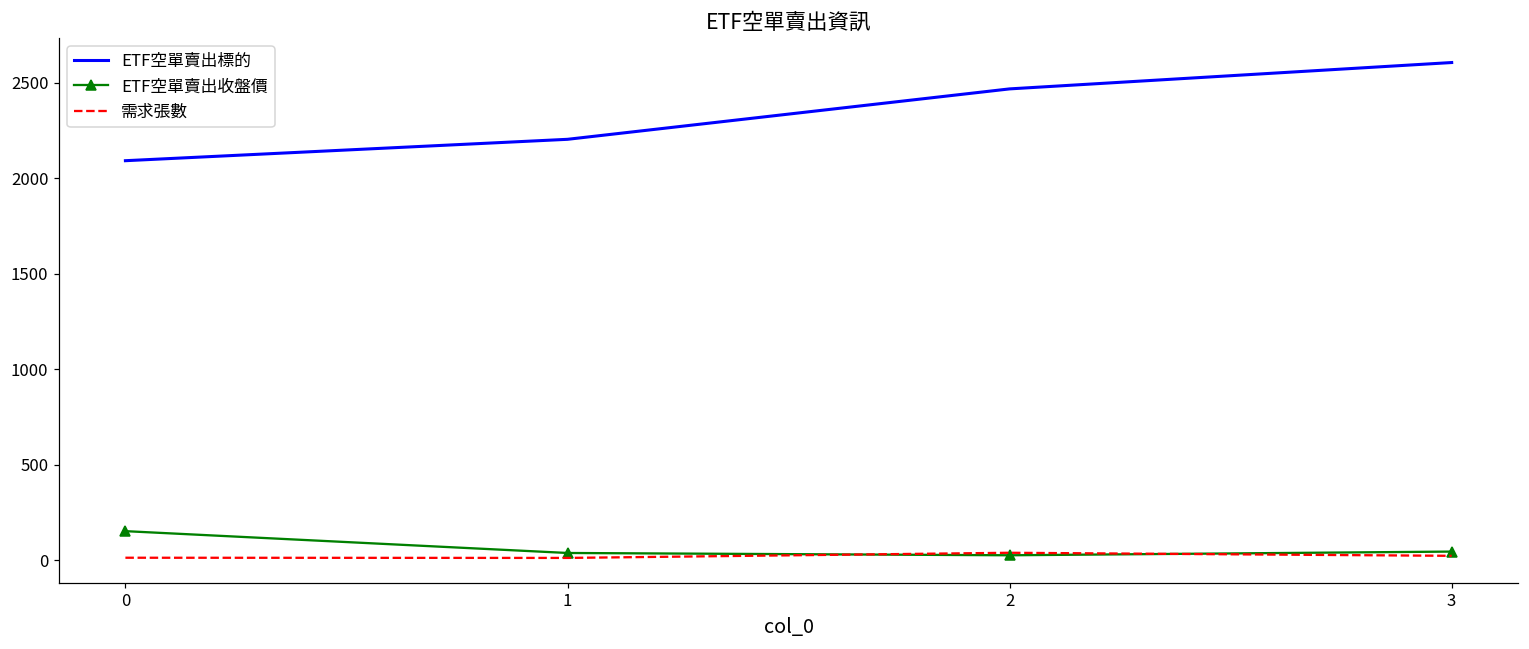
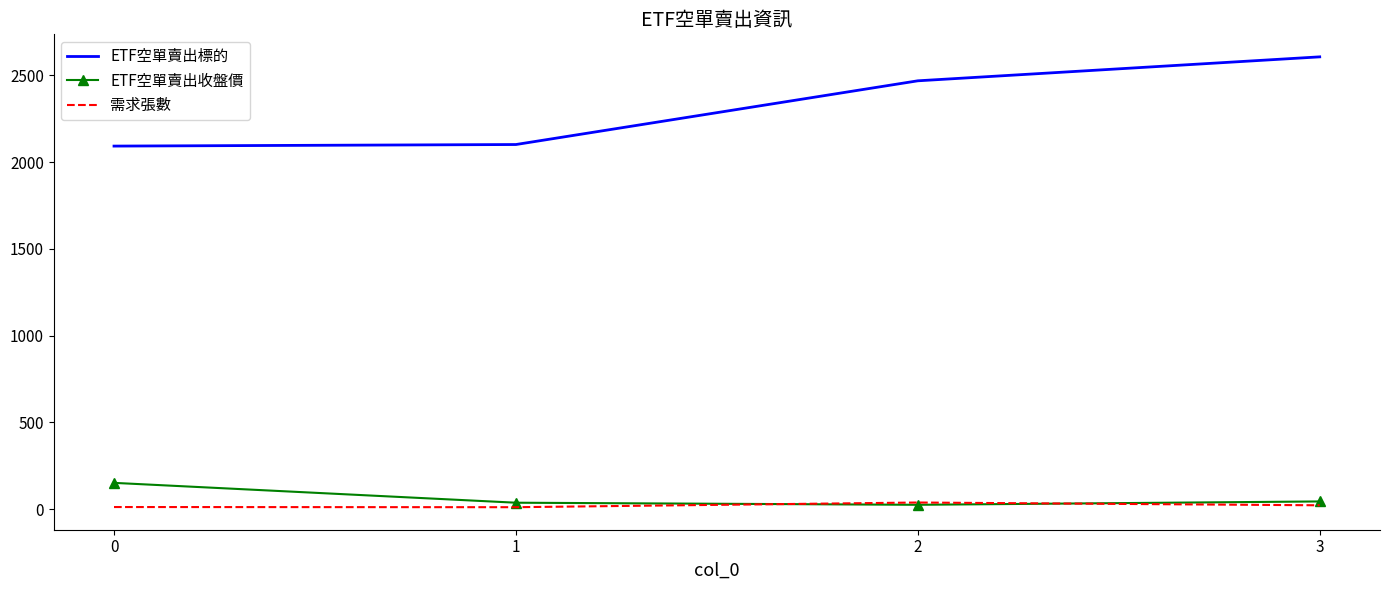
ETF空單賣出標的, 1: 2200 -> 2100
